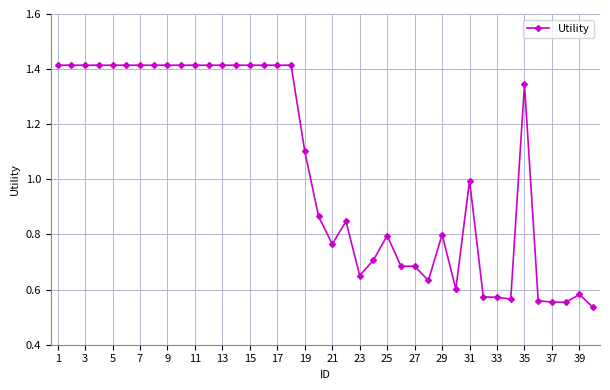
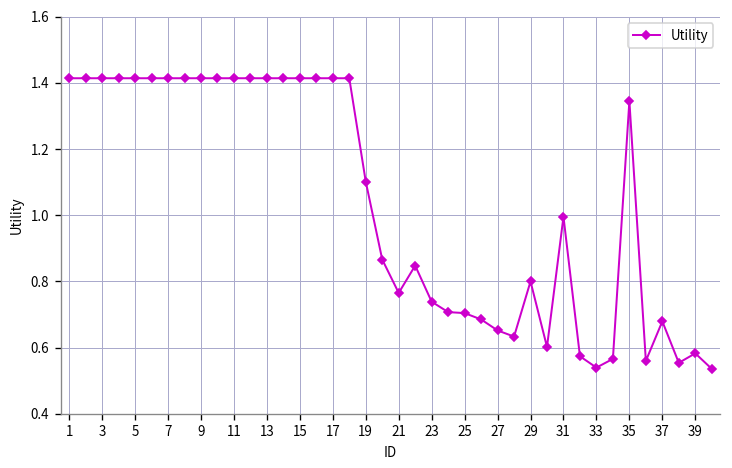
23: 0.65 -> 0.74
25: 0.80 -> 0.70
27: 0.68 -> 0.65
33: 0.57 -> 0.54
37: 0.55 -> 0.68
